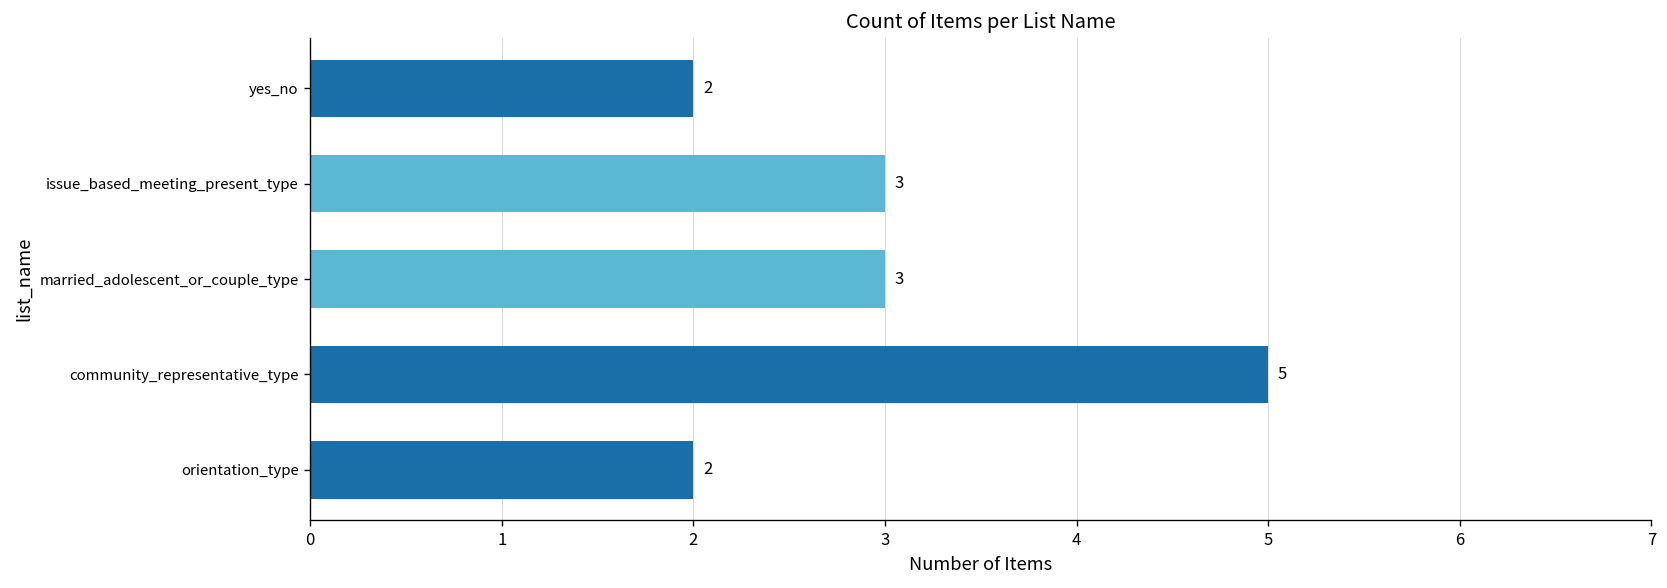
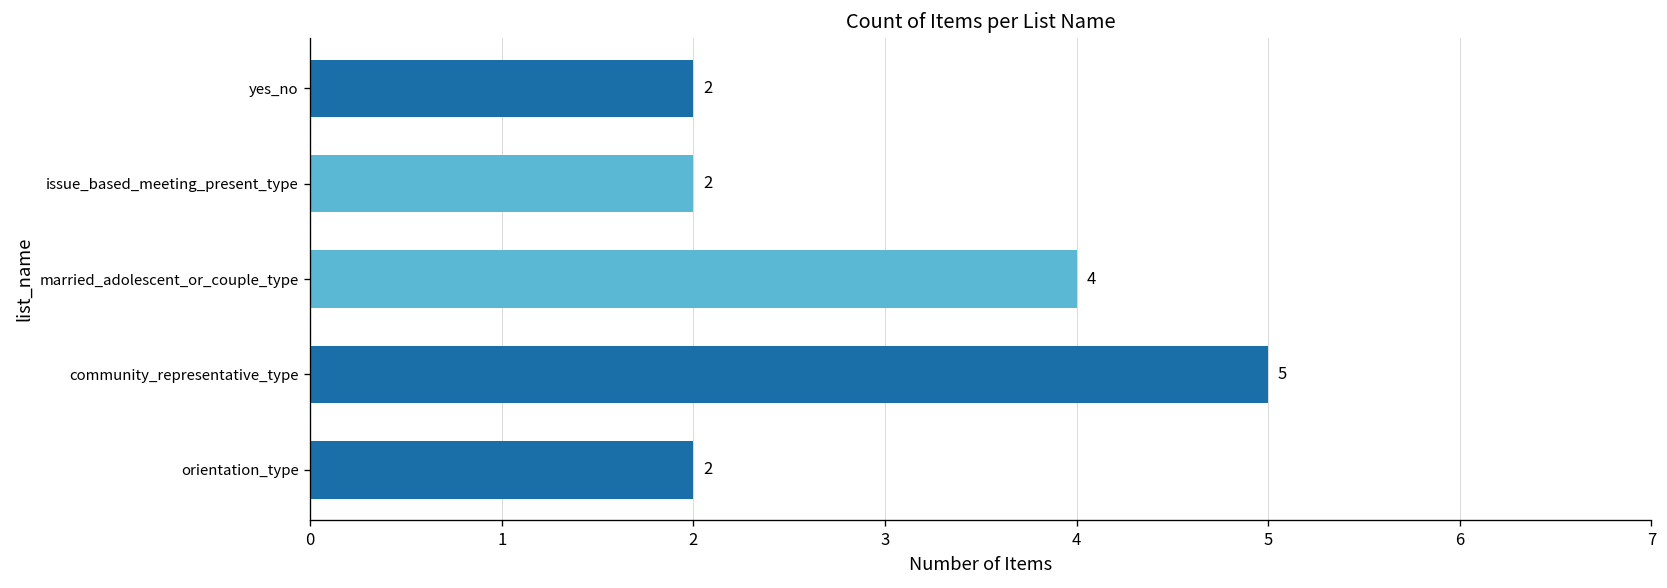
issue_based_meeting_present_type: 3 -> 2
married_adolescent_or_couple_type: 3 -> 4
